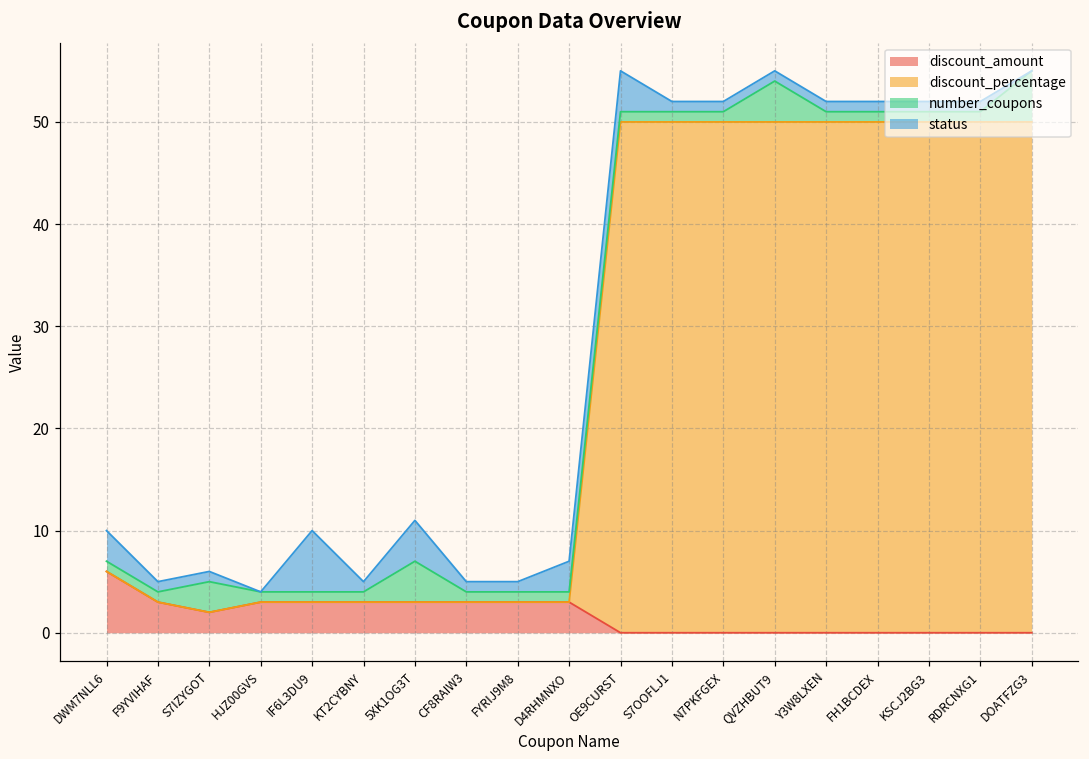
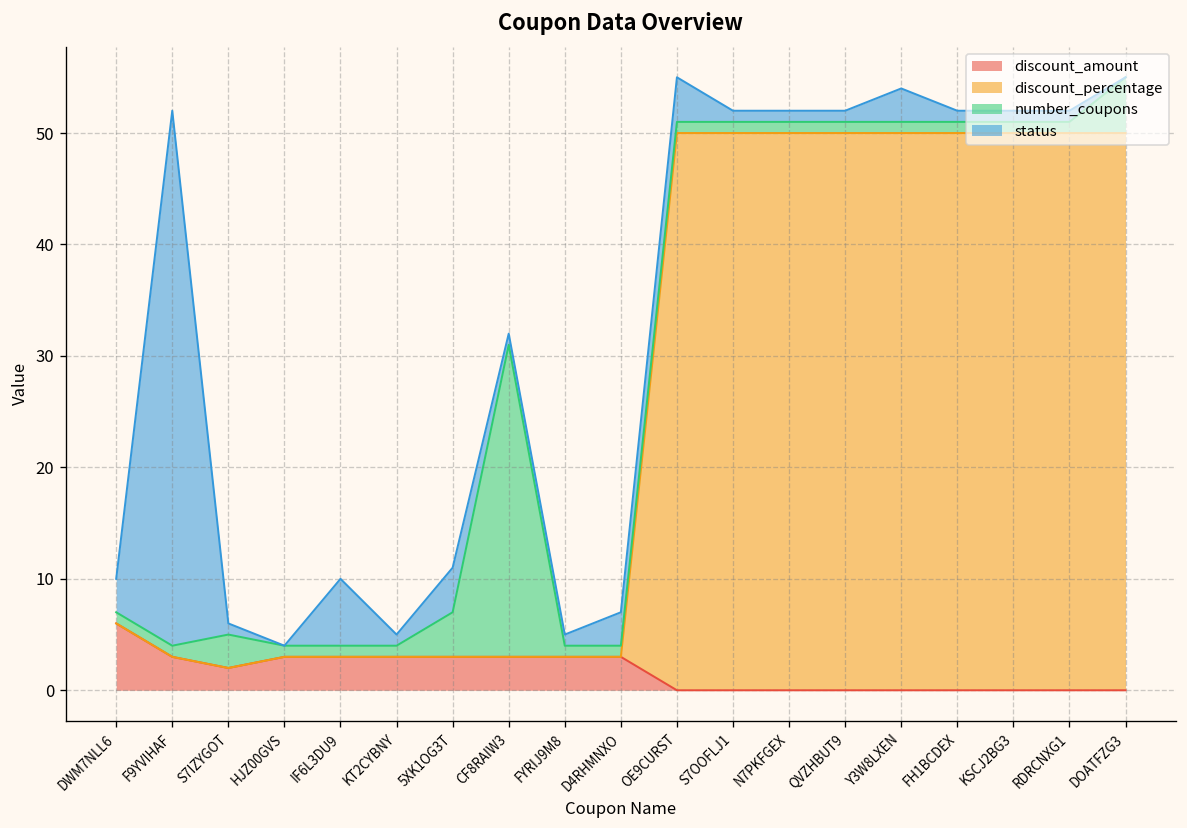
status, F9YVIHAF: 1 -> 48
number_coupons, CF8RAIW3: 1 -> 28
number_coupons, QVZHBUT9: 4 -> 1
status, Y3W8LXEN: 1 -> 3
